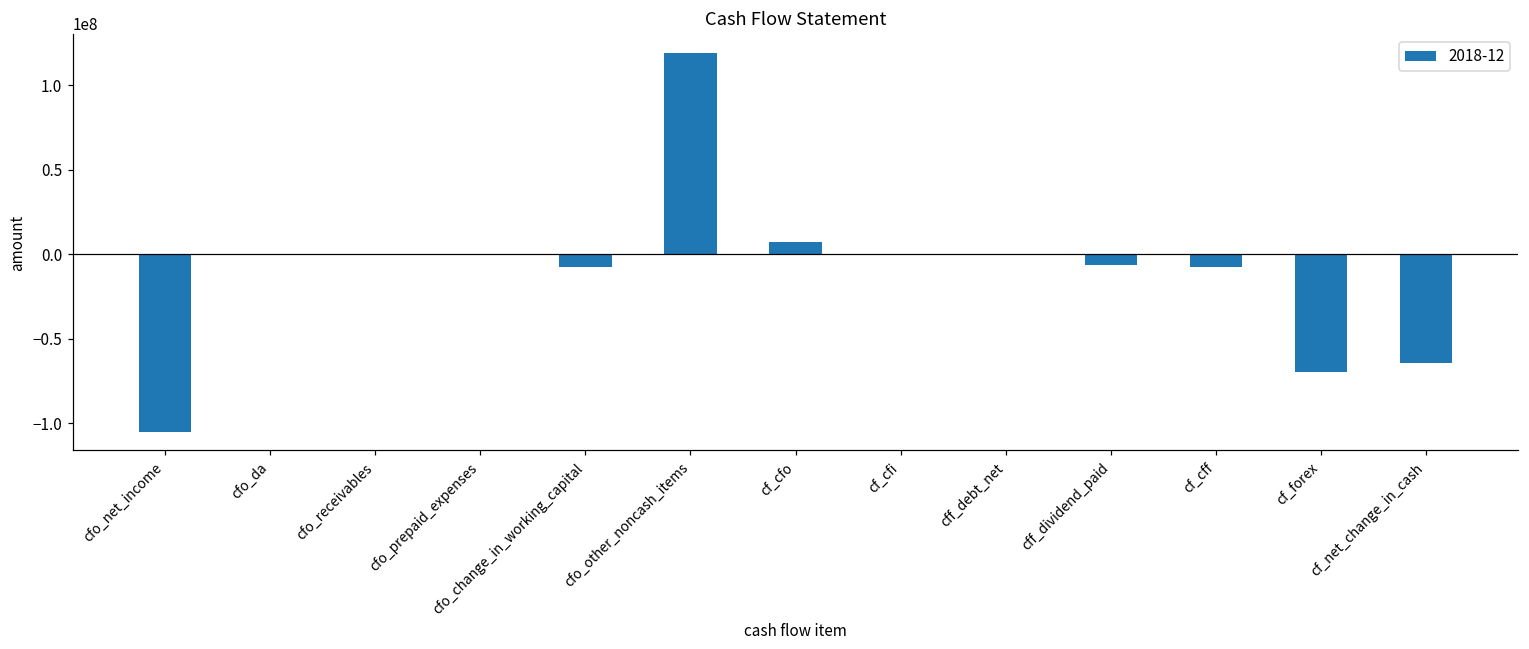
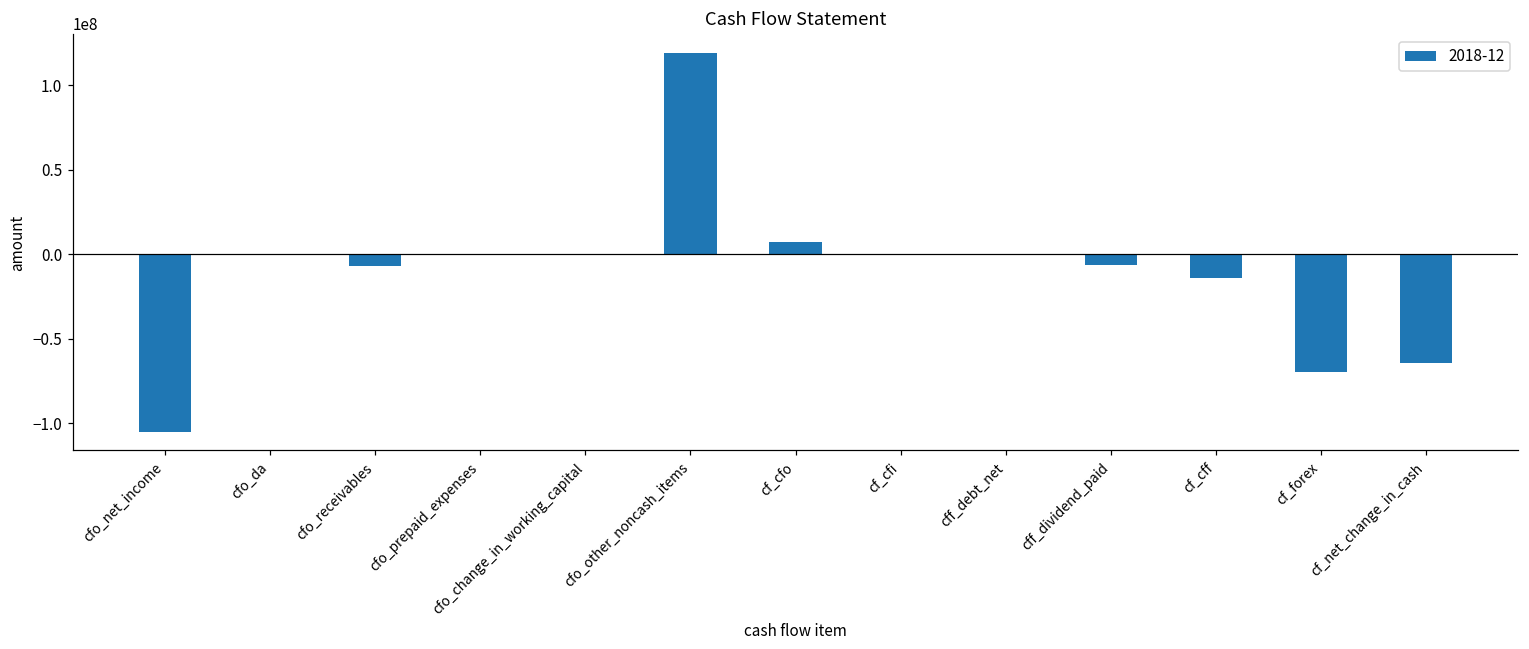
cfo_receivables: 0 -> -7000000
cfo_change_in_working_capital: -8000000 -> 0
cf_cff: -8000000 -> -14000000
